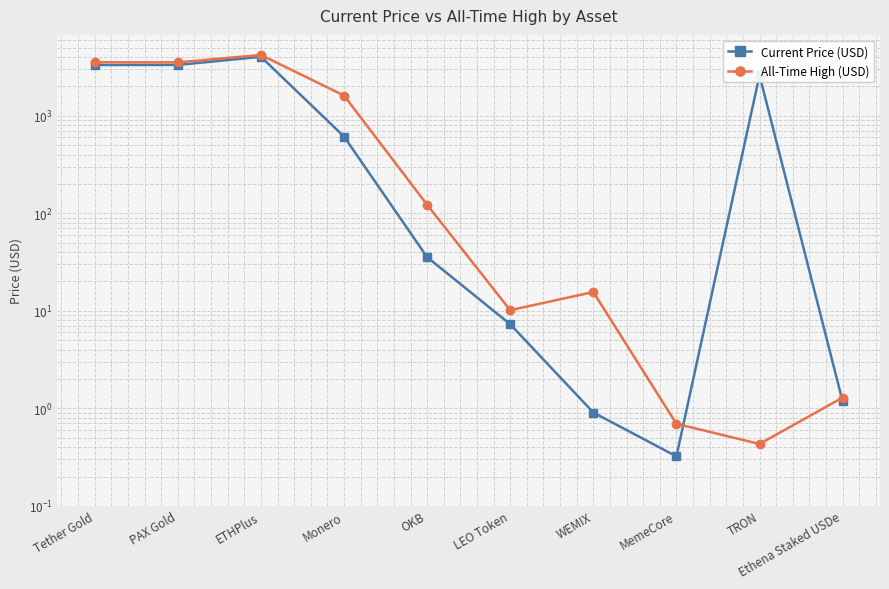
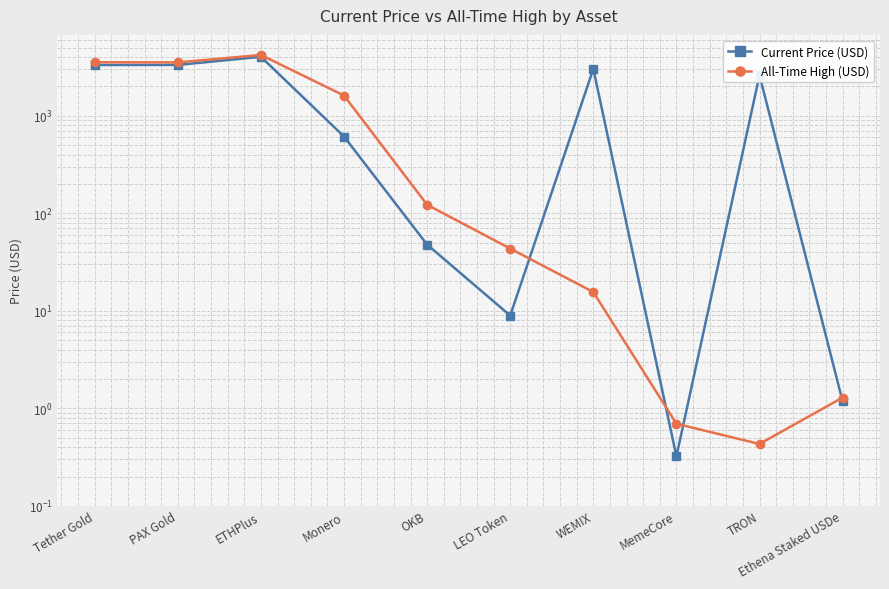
Current Price (USD), OKB: 35 -> 50
Current Price (USD), LEO Token: 7 -> 9
All-Time High (USD), LEO Token: 10 -> 40
Current Price (USD), WEMIX: 0.9 -> 3000
